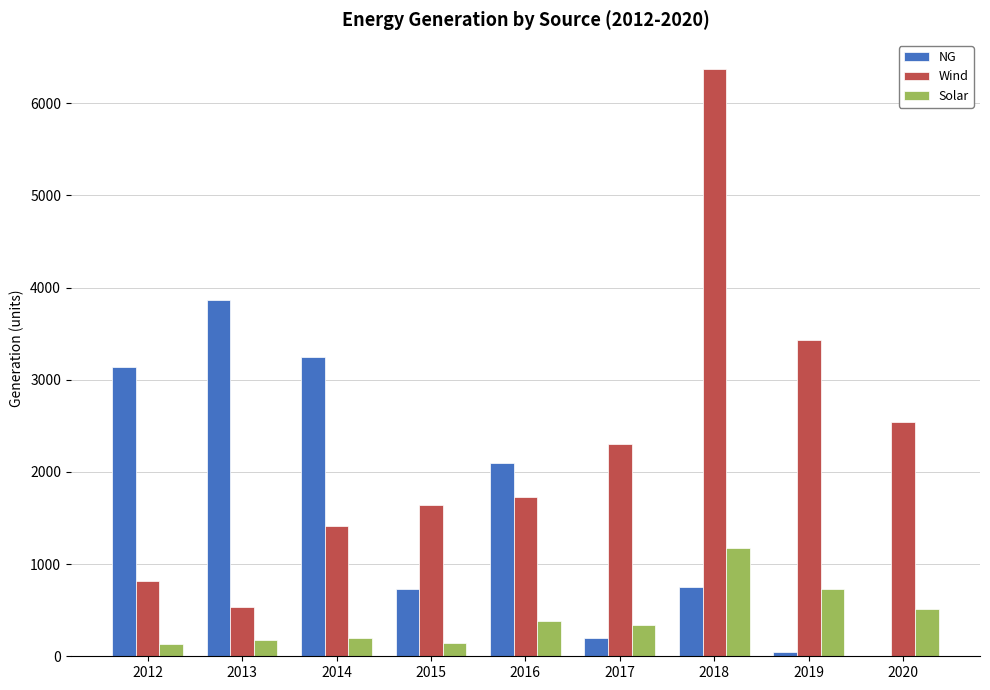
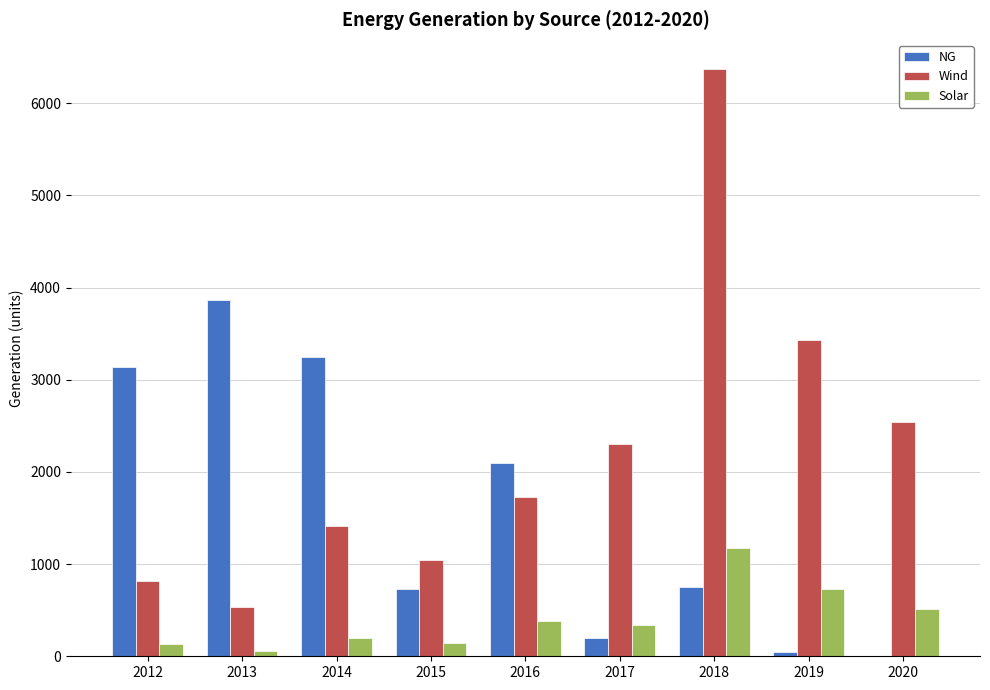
Solar, 2013: 200 -> 100
Wind, 2015: 1600 -> 1000
